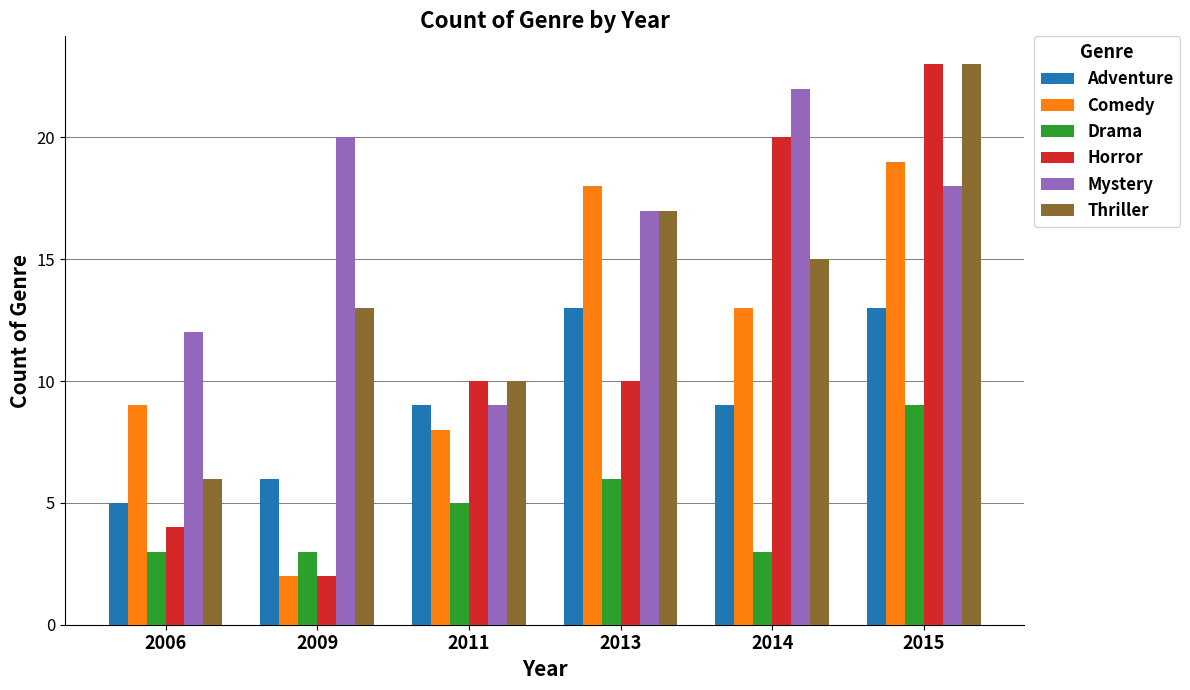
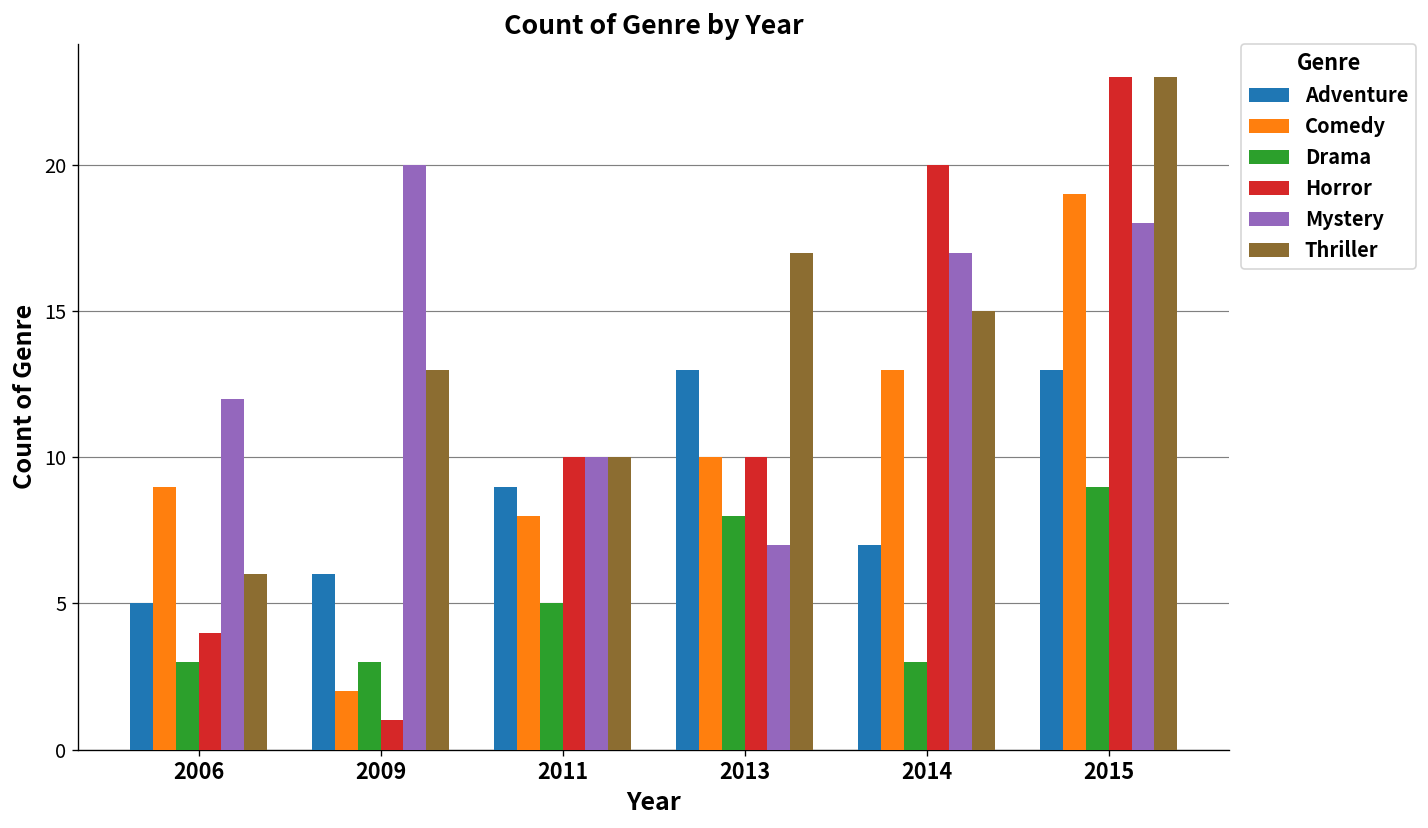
Horror, 2009: 2 -> 1
Mystery, 2011: 9 -> 10
Comedy, 2013: 18 -> 10
Drama, 2013: 6 -> 8
Mystery, 2013: 17 -> 7
Adventure, 2014: 9 -> 7
Mystery, 2014: 22 -> 17
